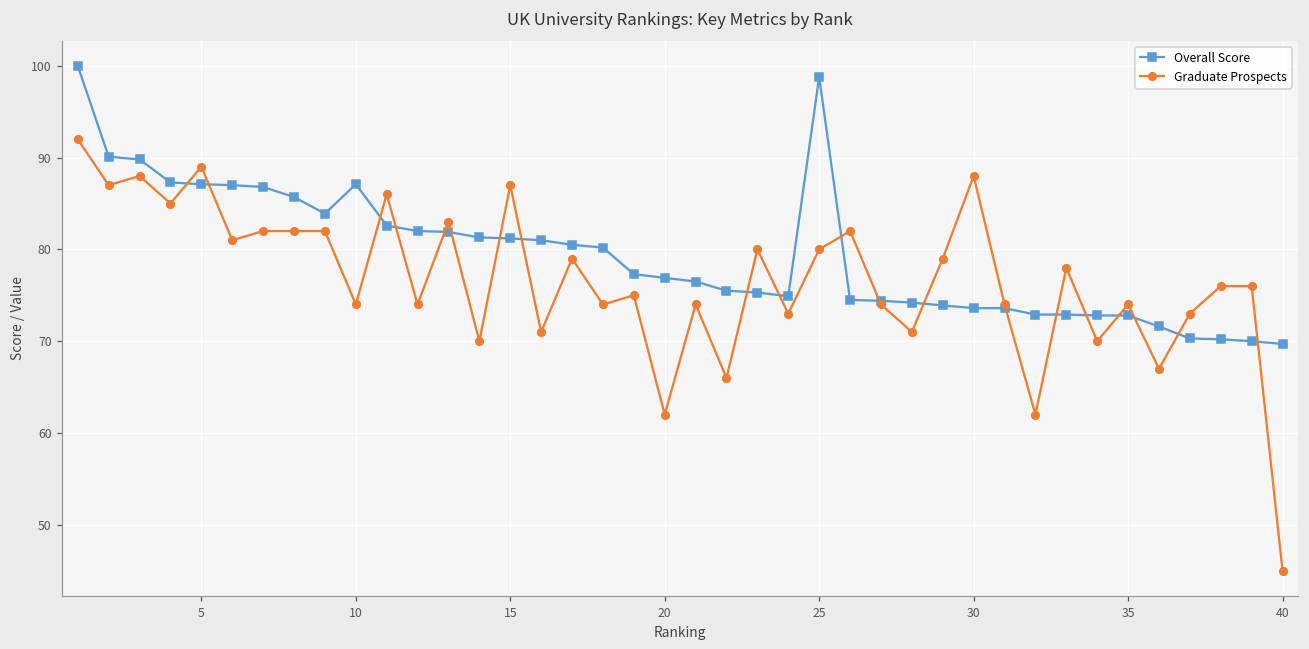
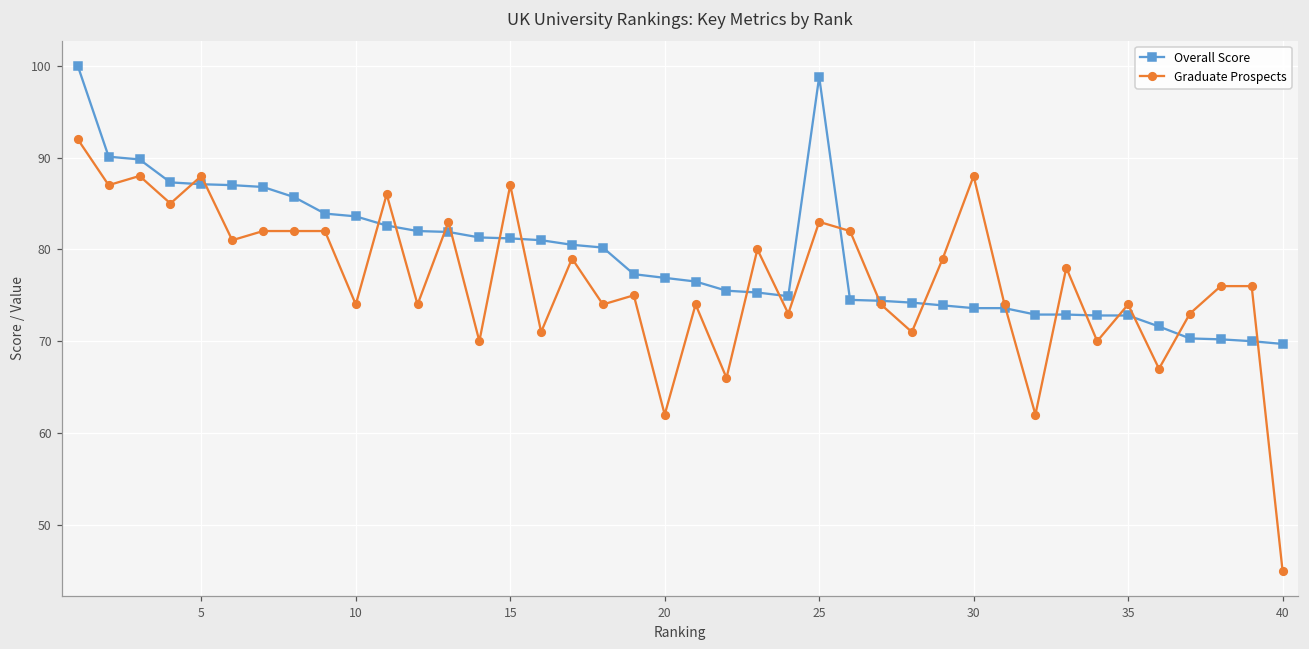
Graduate Prospects, 5: 89 -> 88
Overall Score, 10: 87 -> 84
Graduate Prospects, 25: 80 -> 83
